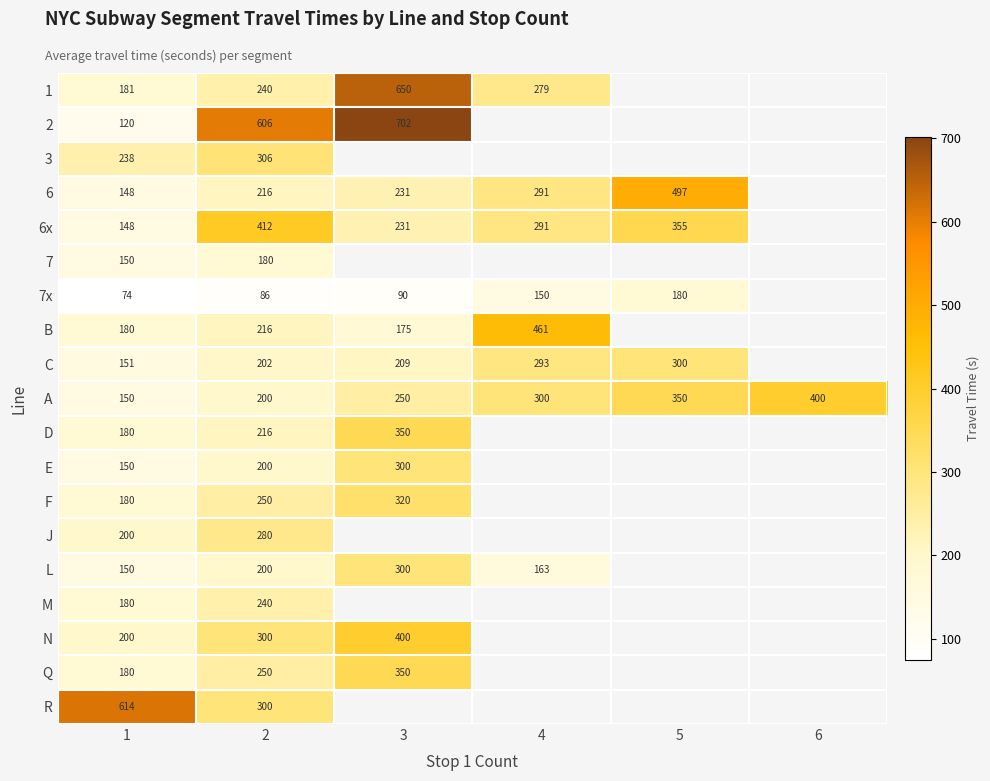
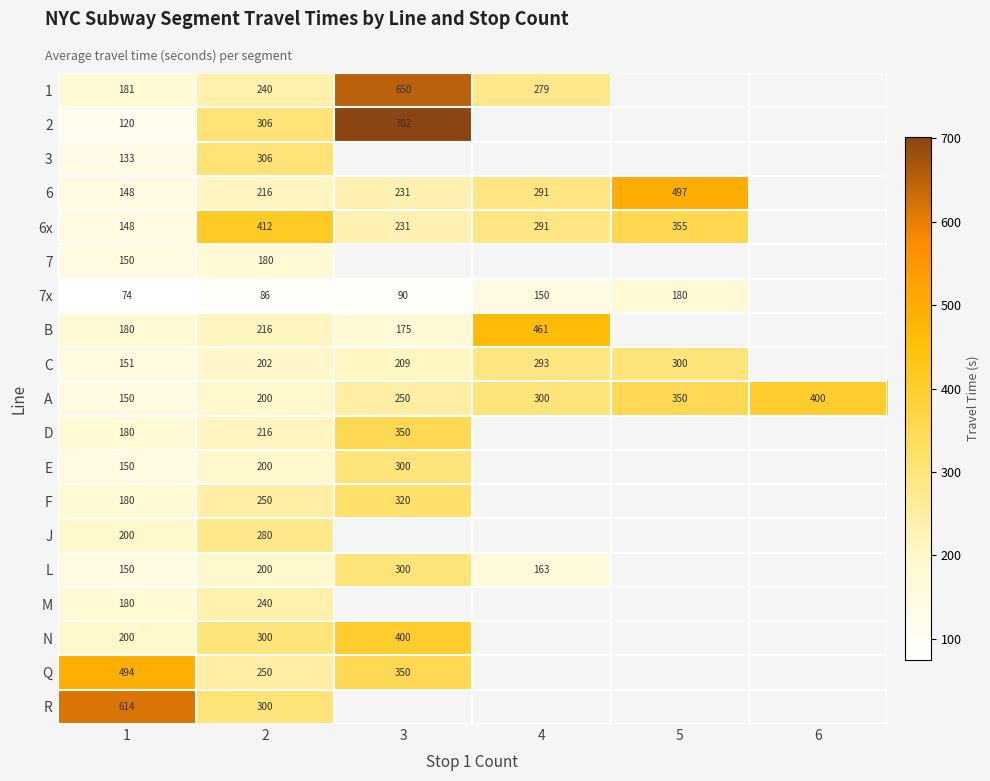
2, 2: 606 -> 306
3, 1: 238 -> 133
Q, 1: 180 -> 494
